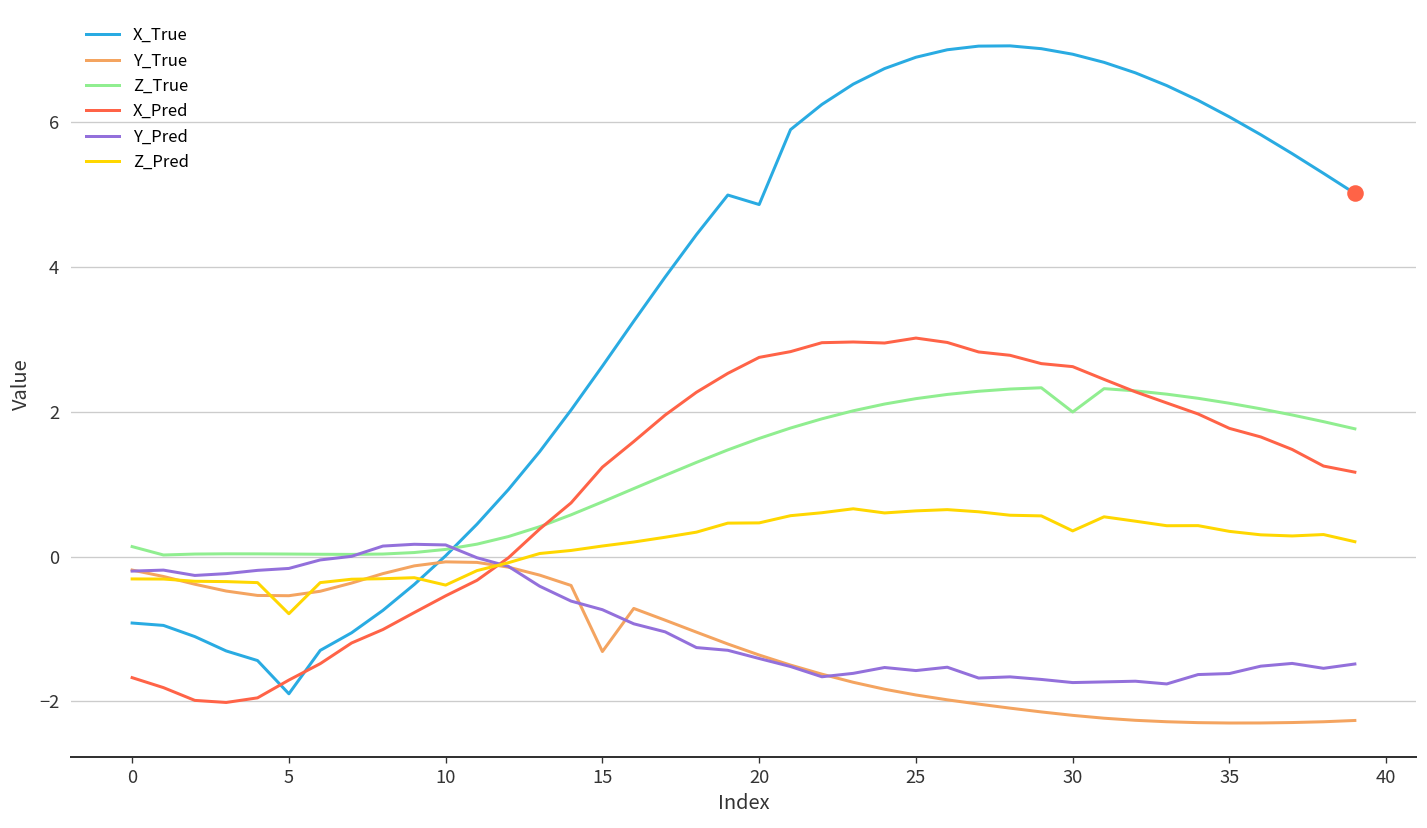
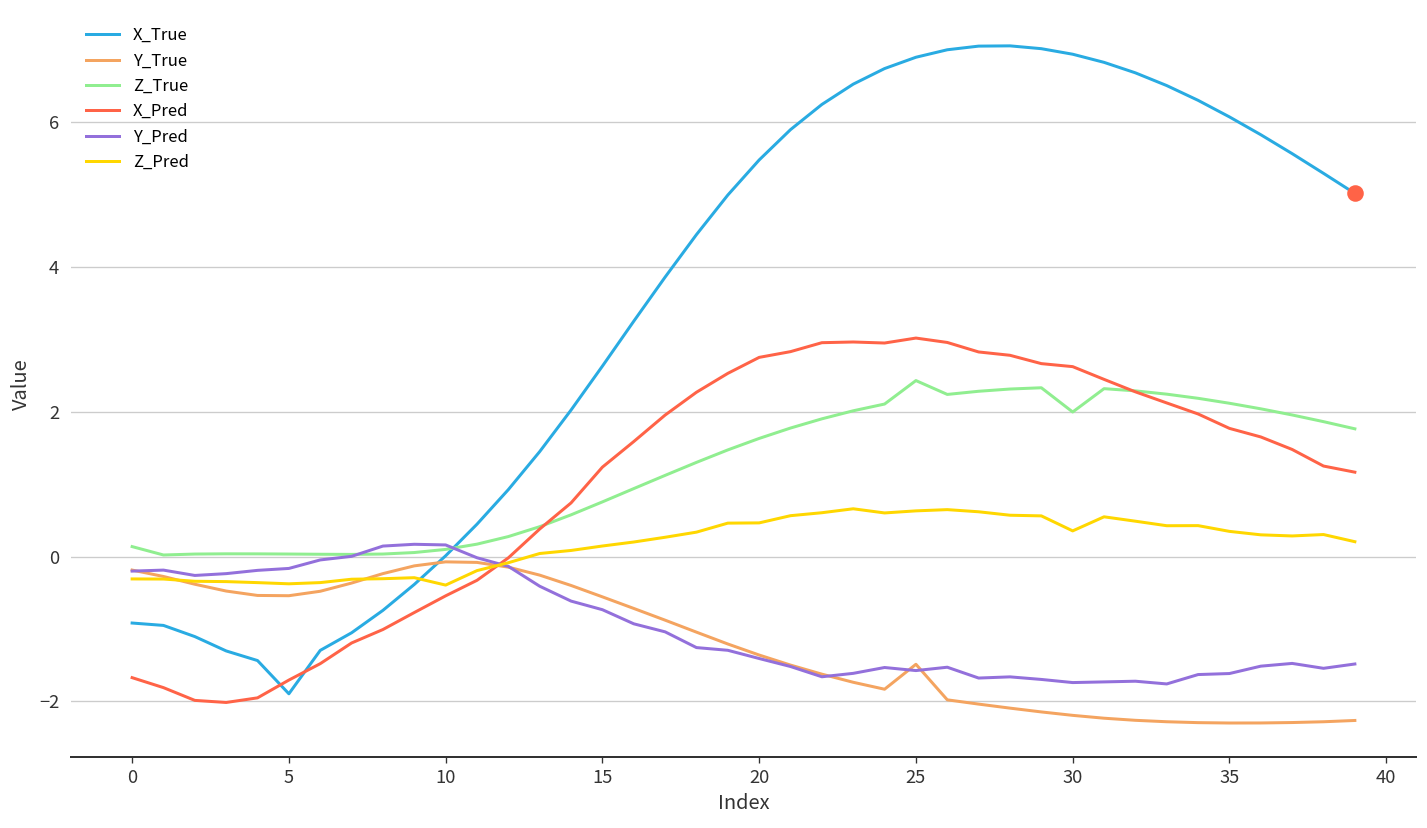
Z_Pred, 5: -0.8 -> -0.4
Y_True, 15: -1.3 -> -0.6
X_True, 20: 4.9 -> 5.5
Y_True, 25: -1.9 -> -1.5
Z_True, 25: 2.2 -> 2.4
